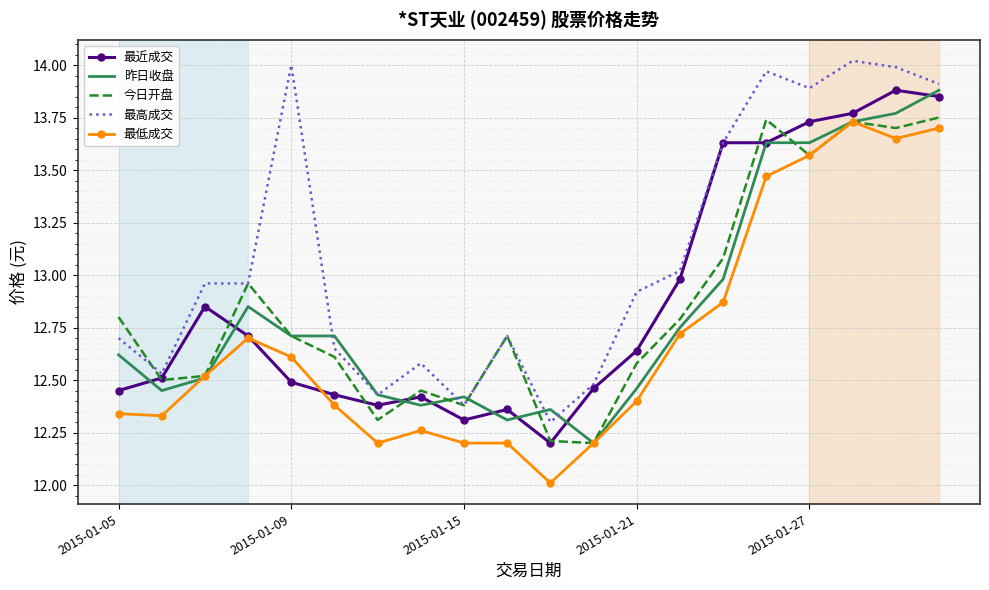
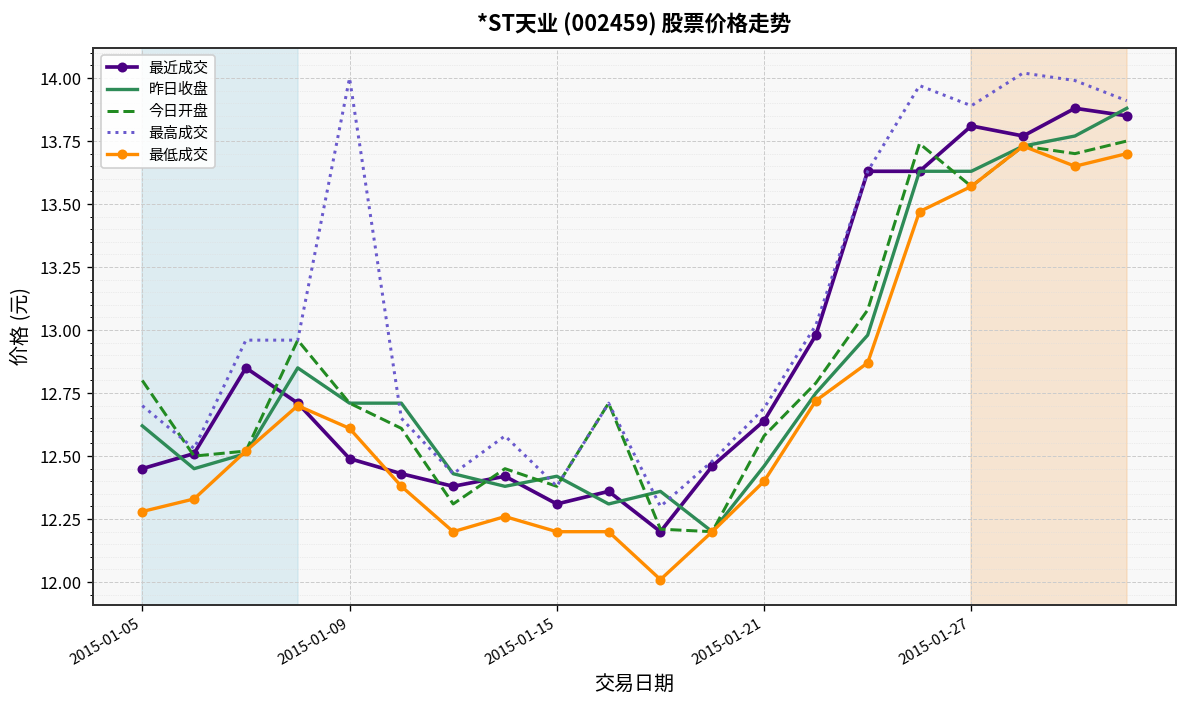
最低成交, 2015-01-05: 12.34 -> 12.28
最高成交, 2015-01-21: 12.92 -> 12.69
最近成交, 2015-01-27: 13.73 -> 13.81
